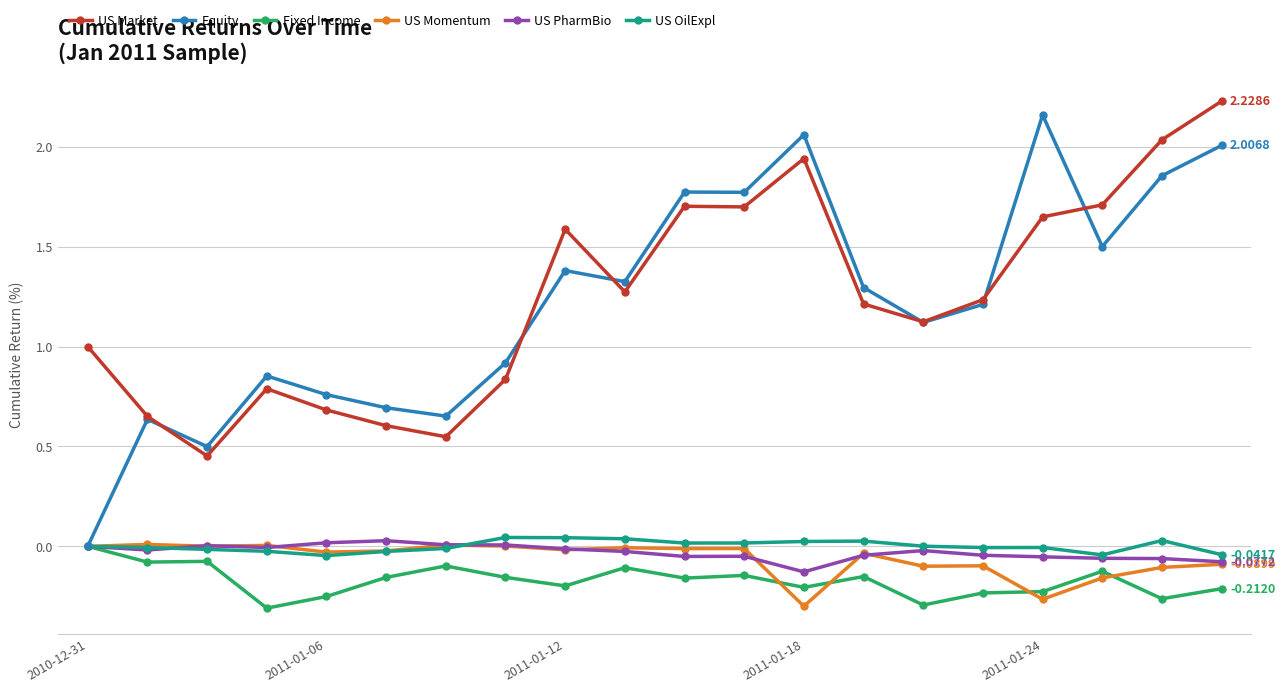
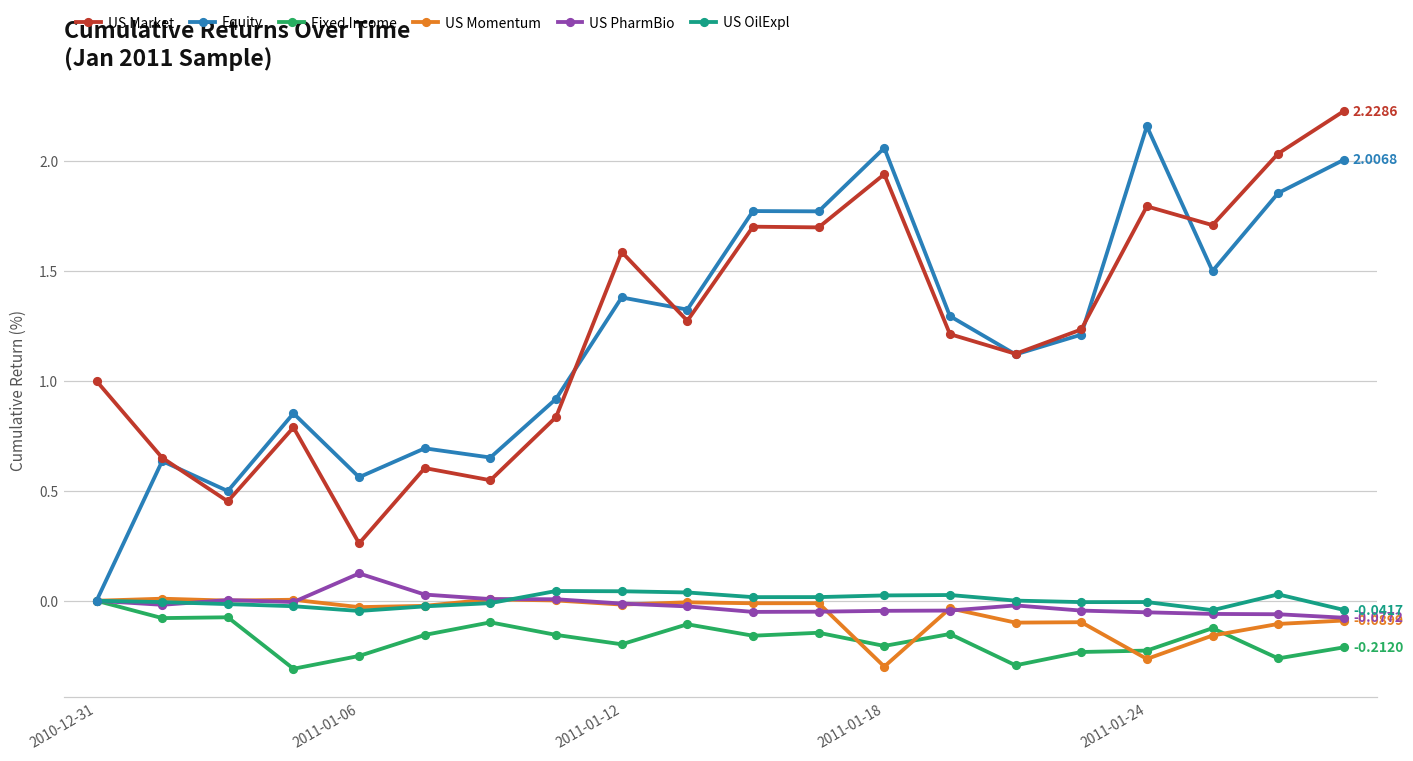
US Market, 2011-01-06: 0.68 -> 0.26
Equity, 2011-01-06: 0.76 -> 0.56
US PharmBio, 2011-01-06: 0.02 -> 0.12
US PharmBio, 2011-01-18: -0.13 -> -0.05
US Market, 2011-01-24: 1.65 -> 1.80
